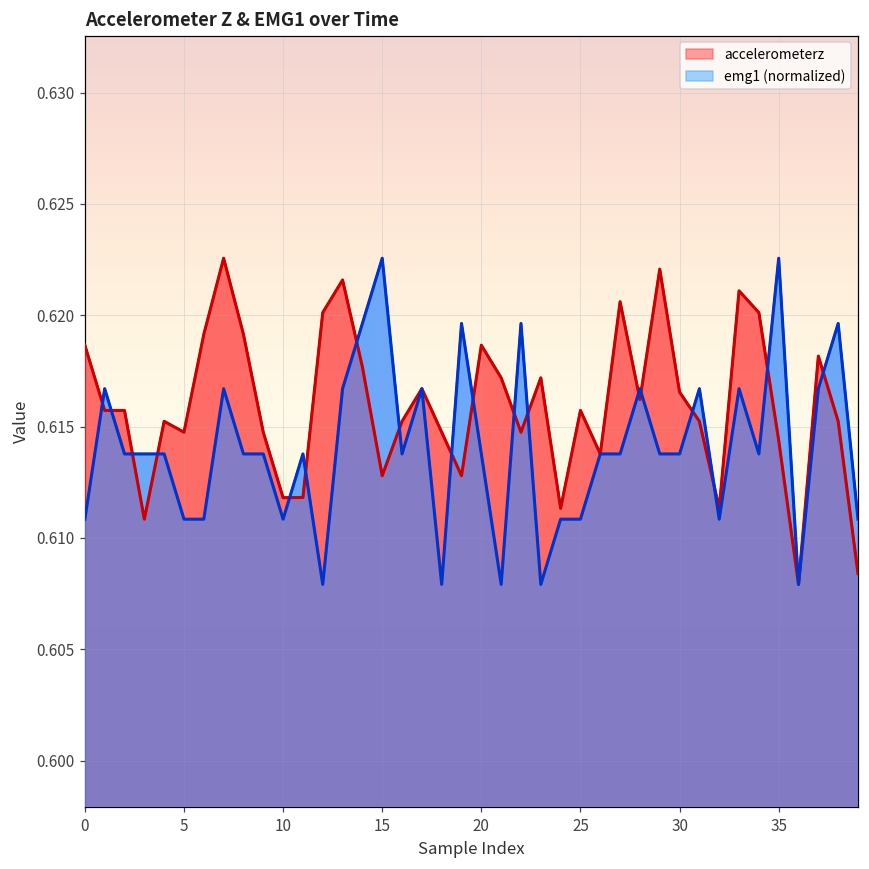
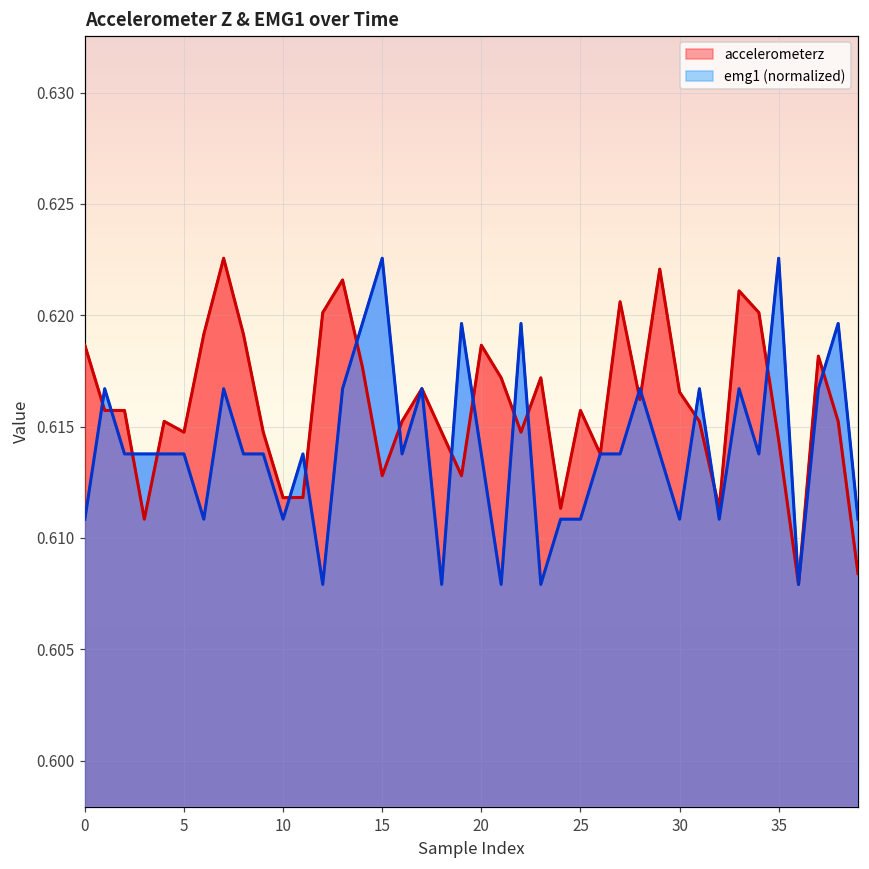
emg1 (normalized), 5: 0.6108 -> 0.6138
emg1 (normalized), 30: 0.6138 -> 0.6108
